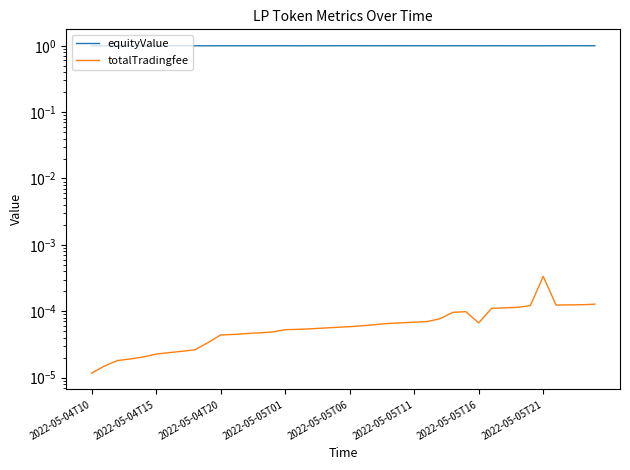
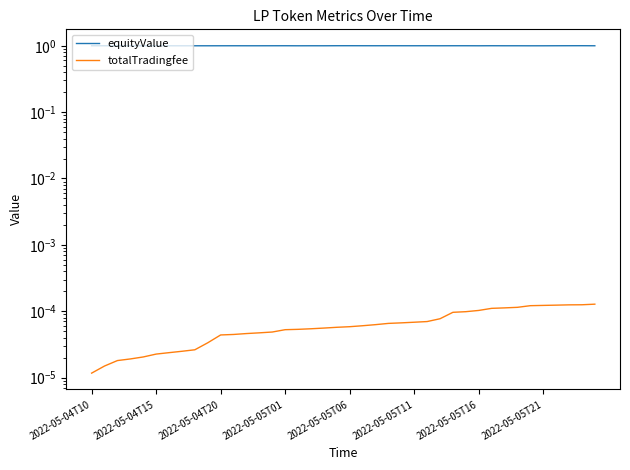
totalTradingfee, 2022-05-05T16: 0.00007 -> 0.00010
totalTradingfee, 2022-05-05T21: 0.0003 -> 0.00012
